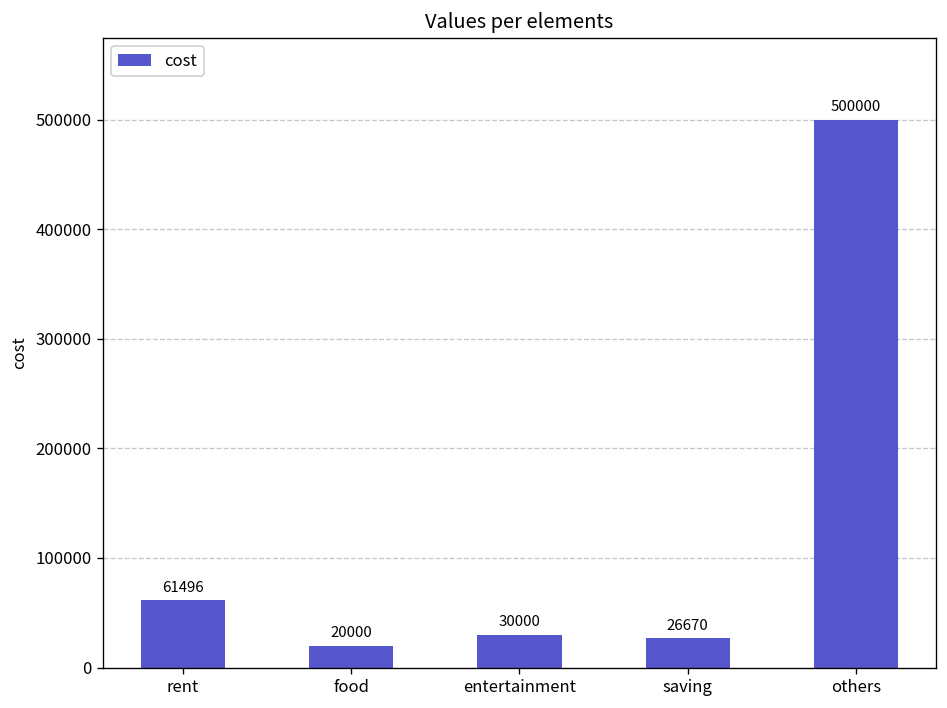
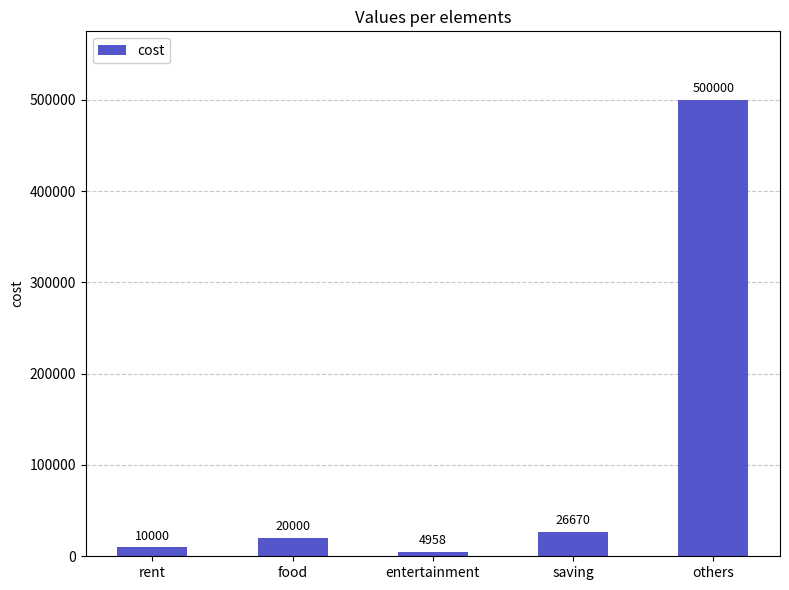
rent: 61496 -> 10000
entertainment: 30000 -> 4958
